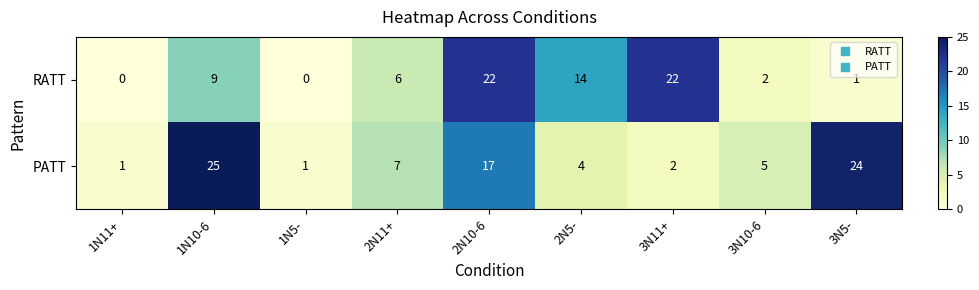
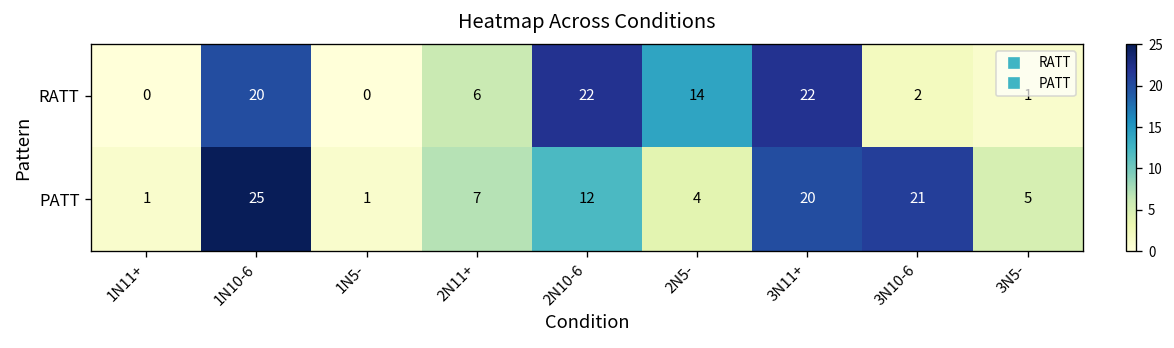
RATT, 1N10-6: 9 -> 20
PATT, 2N10-6: 17 -> 12
PATT, 3N11+: 2 -> 20
PATT, 3N10-6: 5 -> 21
PATT, 3N5-: 24 -> 5
